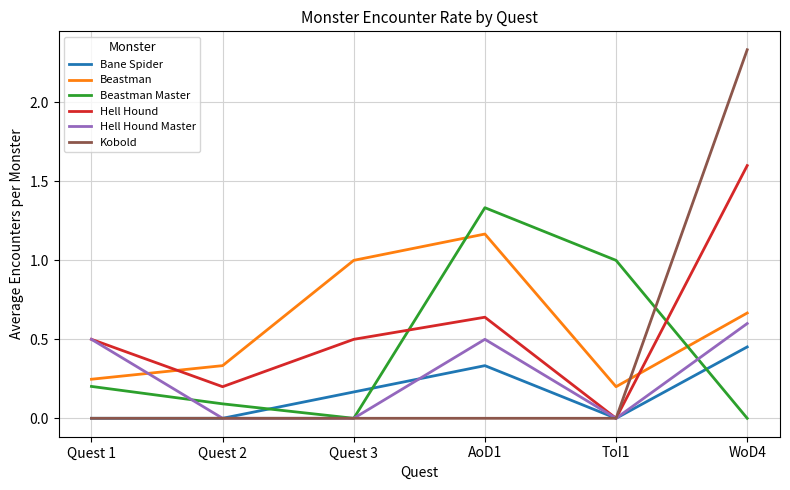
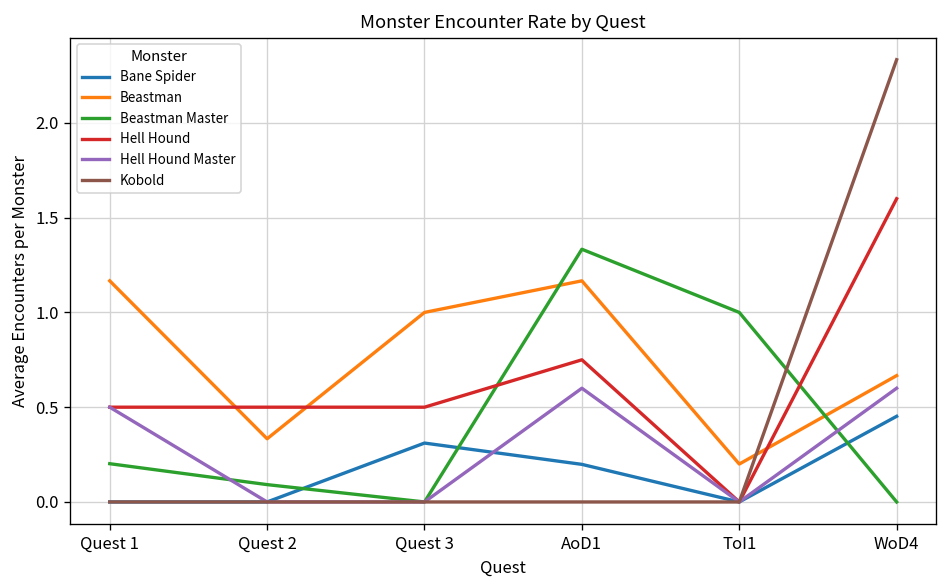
Beastman, Quest 1: 0.25 -> 1.17
Hell Hound, Quest 2: 0.2 -> 0.5
Bane Spider, Quest 3: 0.17 -> 0.31
Bane Spider, AoD1: 0.33 -> 0.20
Hell Hound, AoD1: 0.64 -> 0.75
Hell Hound Master, AoD1: 0.5 -> 0.6
